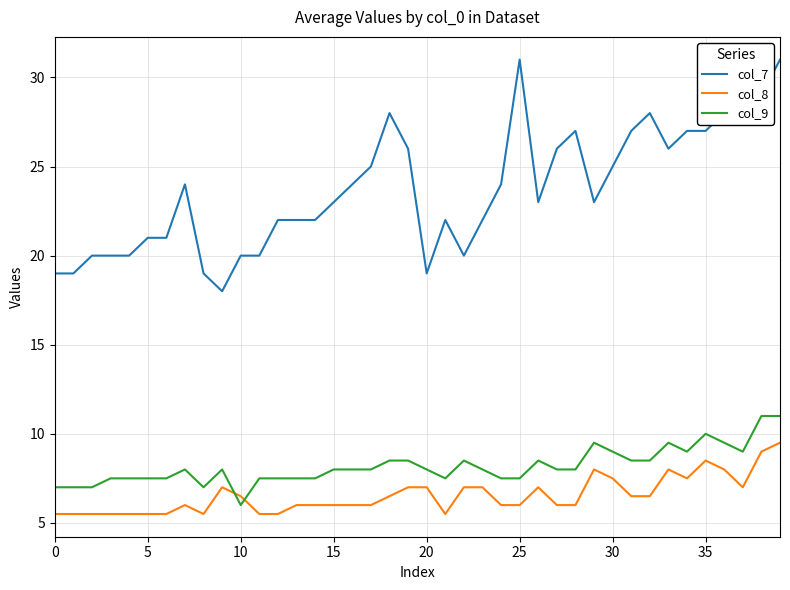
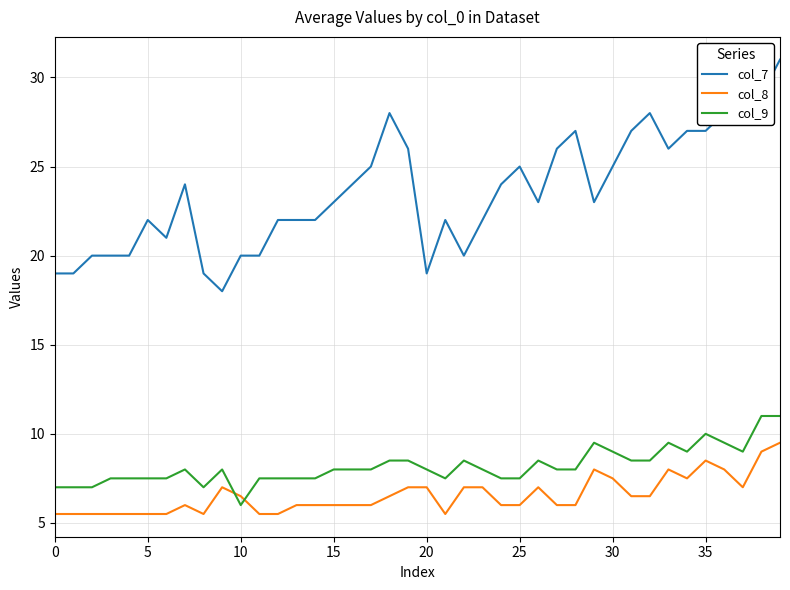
col_7, 5: 21 -> 22
col_7, 25: 31 -> 25
